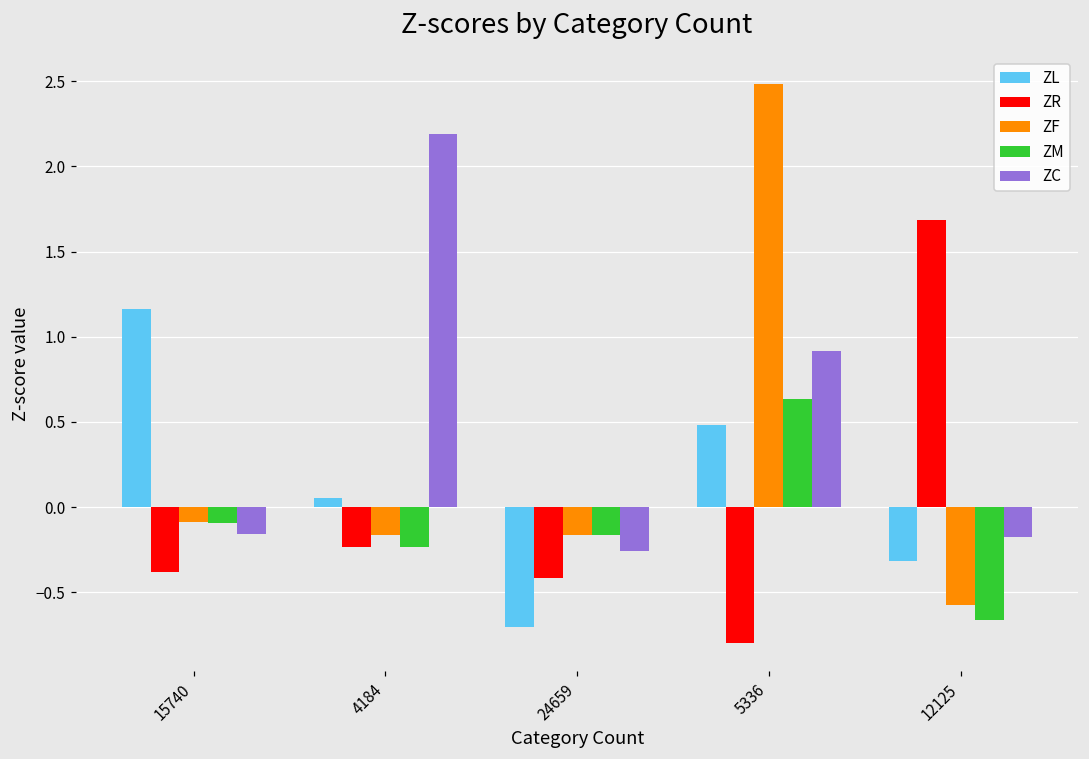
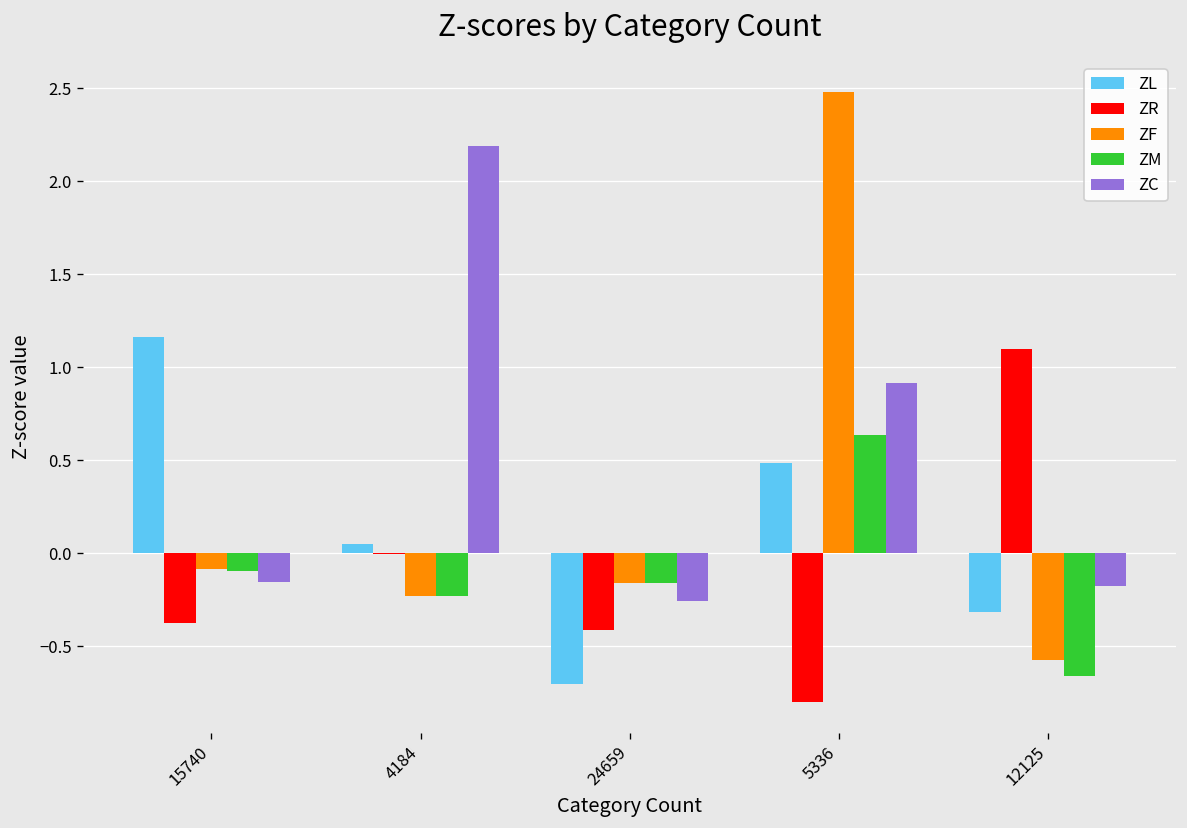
ZR, 4184: -0.23 -> 0.00
ZF, 4184: -0.17 -> -0.23
ZR, 12125: 1.69 -> 1.10
